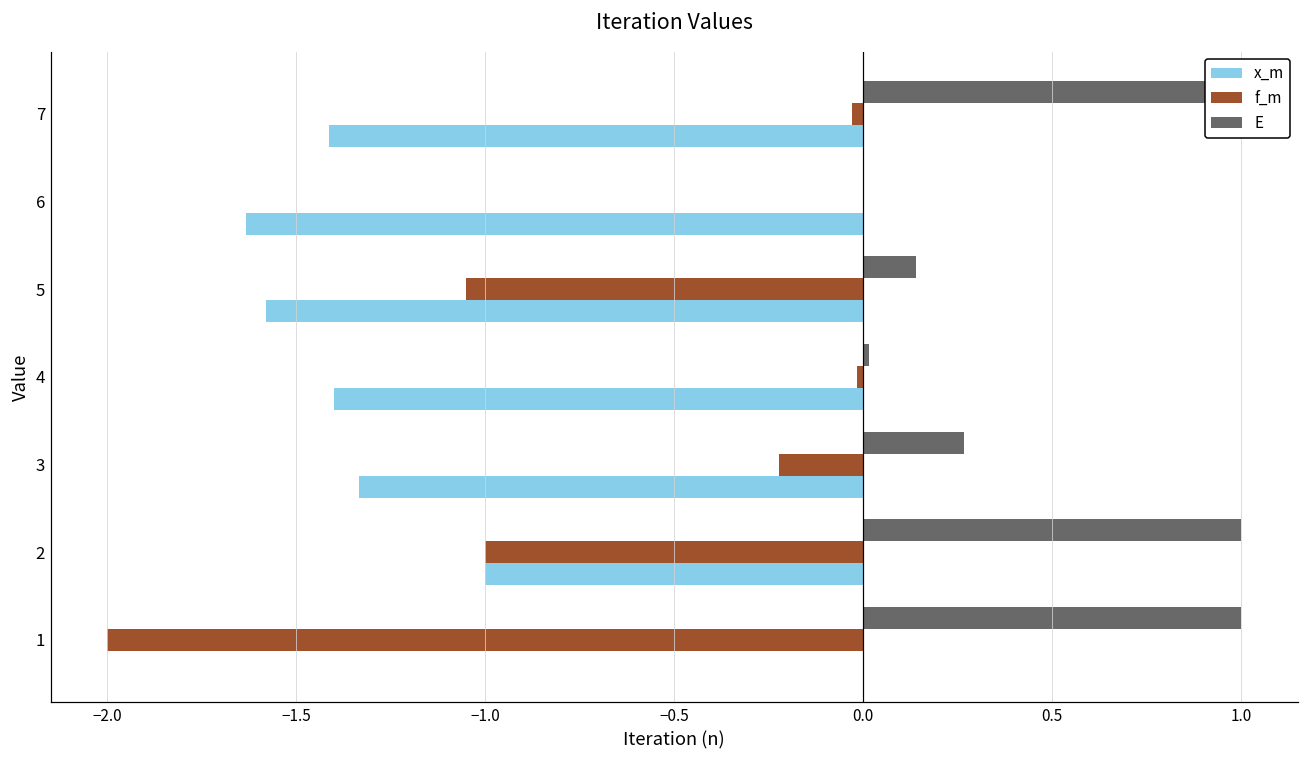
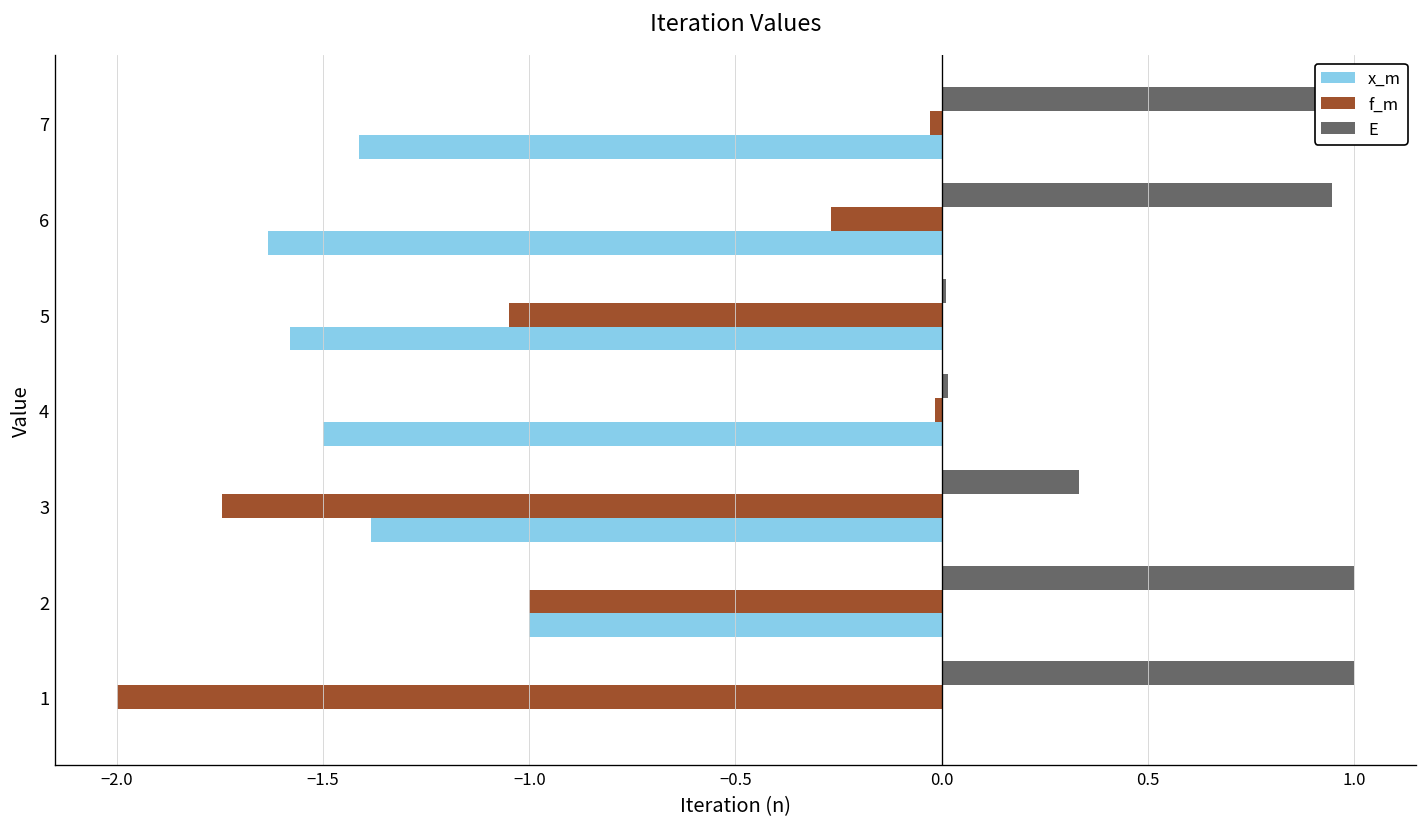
E, 6: 0.00 -> 0.95
f_m, 6: 0.00 -> -0.27
E, 5: 0.14 -> 0.01
x_m, 4: -1.4 -> -1.5
E, 3: 0.27 -> 0.33
f_m, 3: -0.22 -> -1.75
x_m, 3: -1.33 -> -1.38
